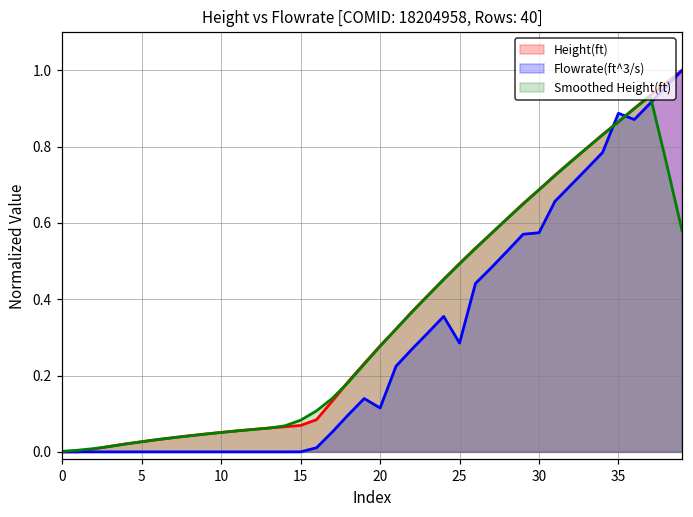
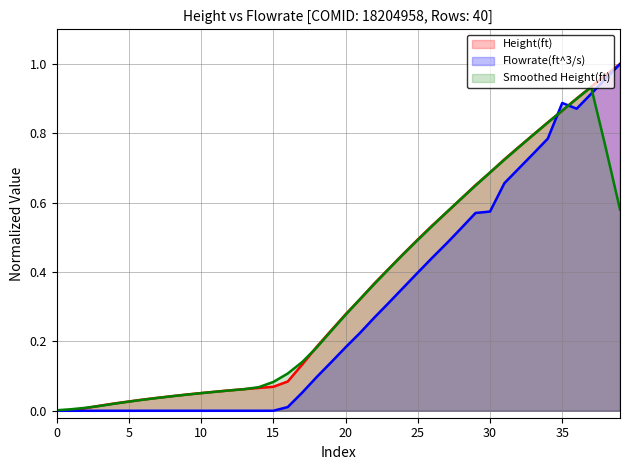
Flowrate(ft^3/s), 20: 0.12 -> 0.18
Flowrate(ft^3/s), 25: 0.29 -> 0.40
